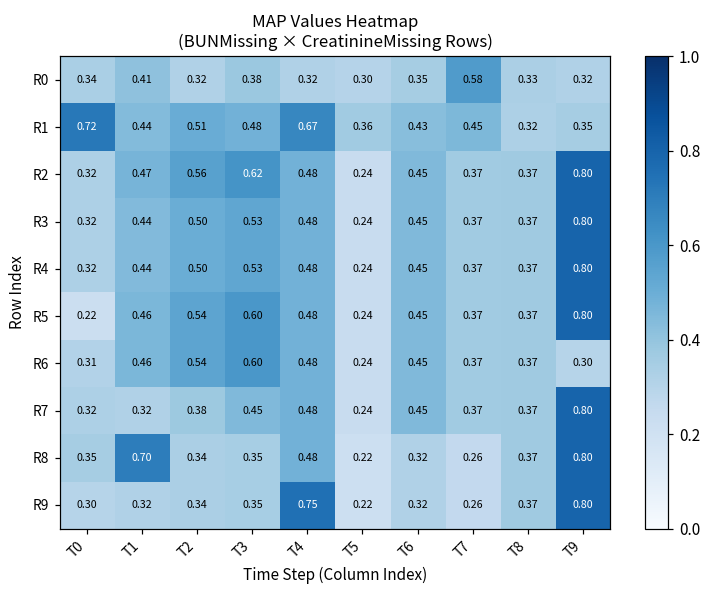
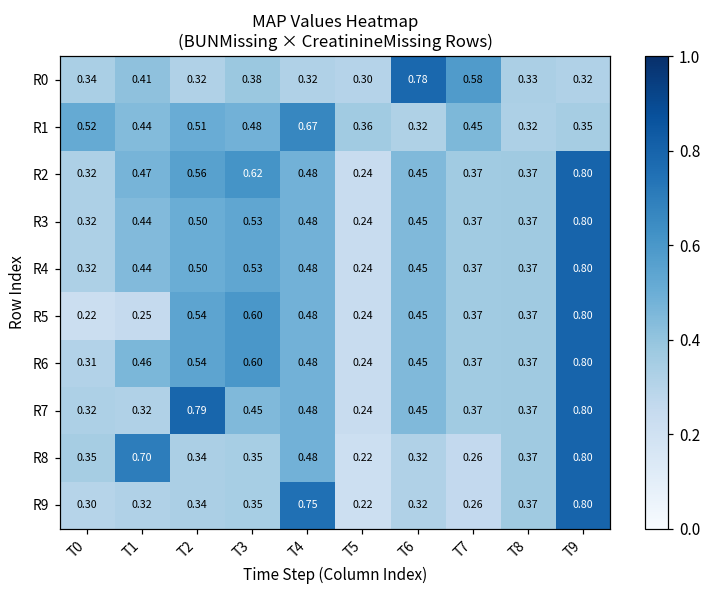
R0, T6: 0.35 -> 0.78
R1, T0: 0.72 -> 0.52
R1, T6: 0.43 -> 0.32
R5, T1: 0.46 -> 0.25
R6, T9: 0.30 -> 0.80
R7, T2: 0.38 -> 0.79
